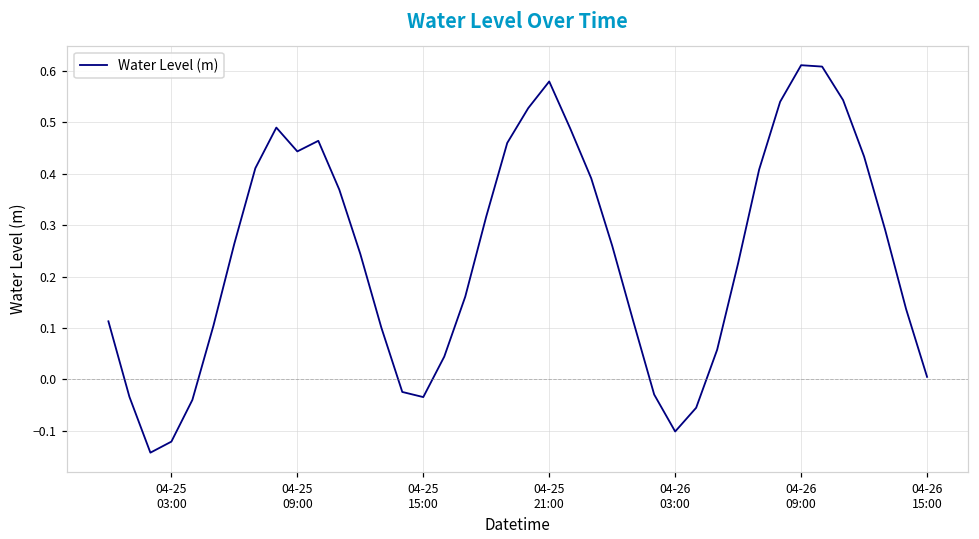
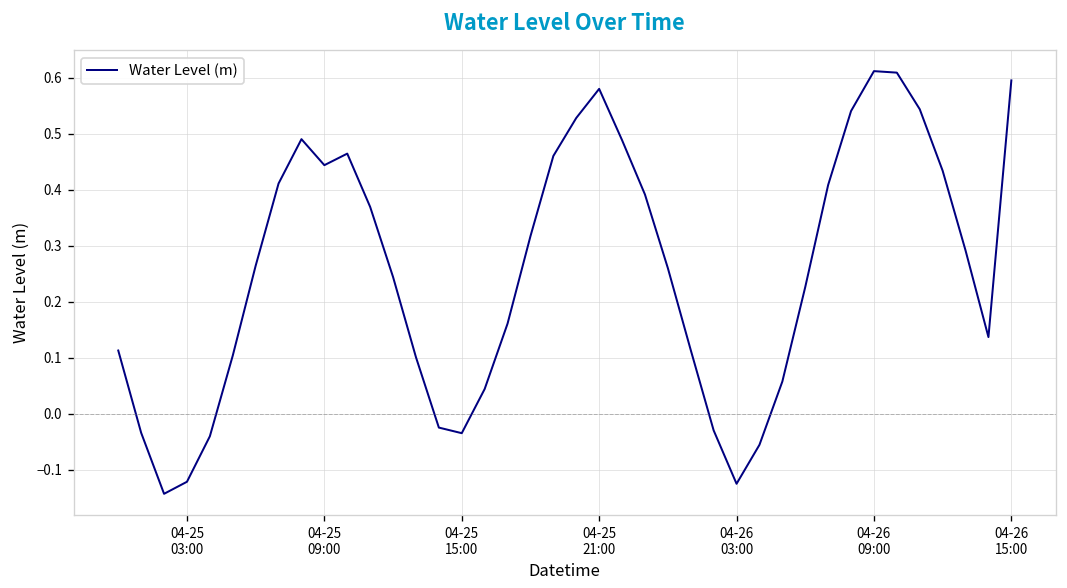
04-26 03:00: -0.10 -> -0.12
04-26 15:00: 0.00 -> 0.59
